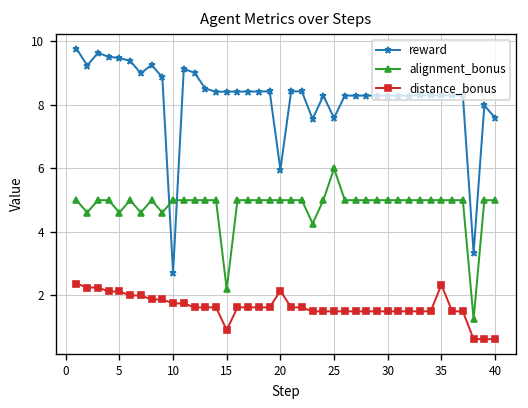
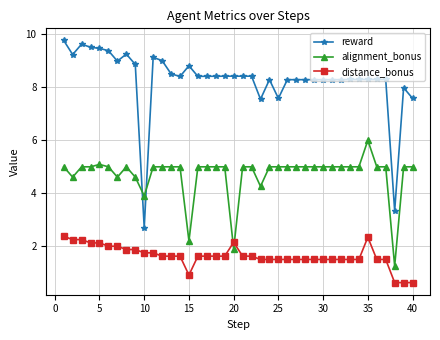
alignment_bonus, 5: 4.6 -> 5.1
alignment_bonus, 10: 5.0 -> 3.9
reward, 15: 8.4 -> 8.8
reward, 20: 6.0 -> 8.4
alignment_bonus, 20: 5.0 -> 1.9
alignment_bonus, 25: 6 -> 5
alignment_bonus, 35: 5 -> 6
